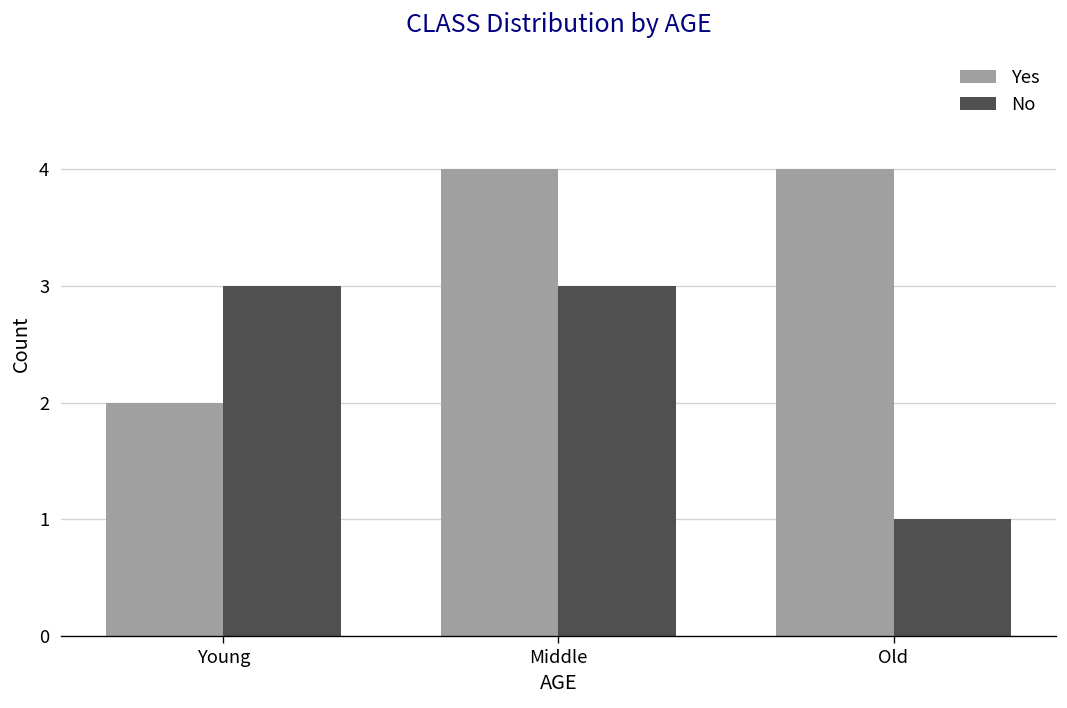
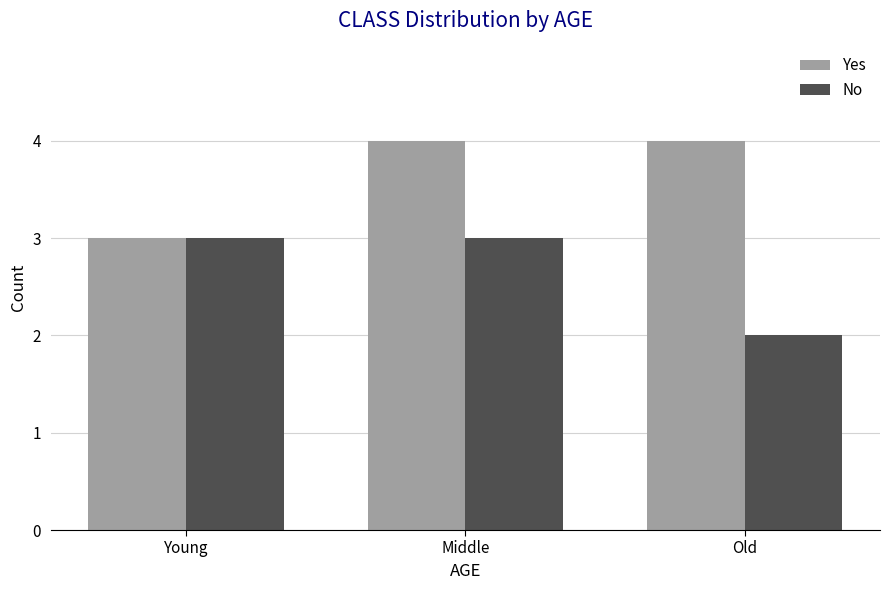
Yes, Young: 2 -> 3
No, Old: 1 -> 2
